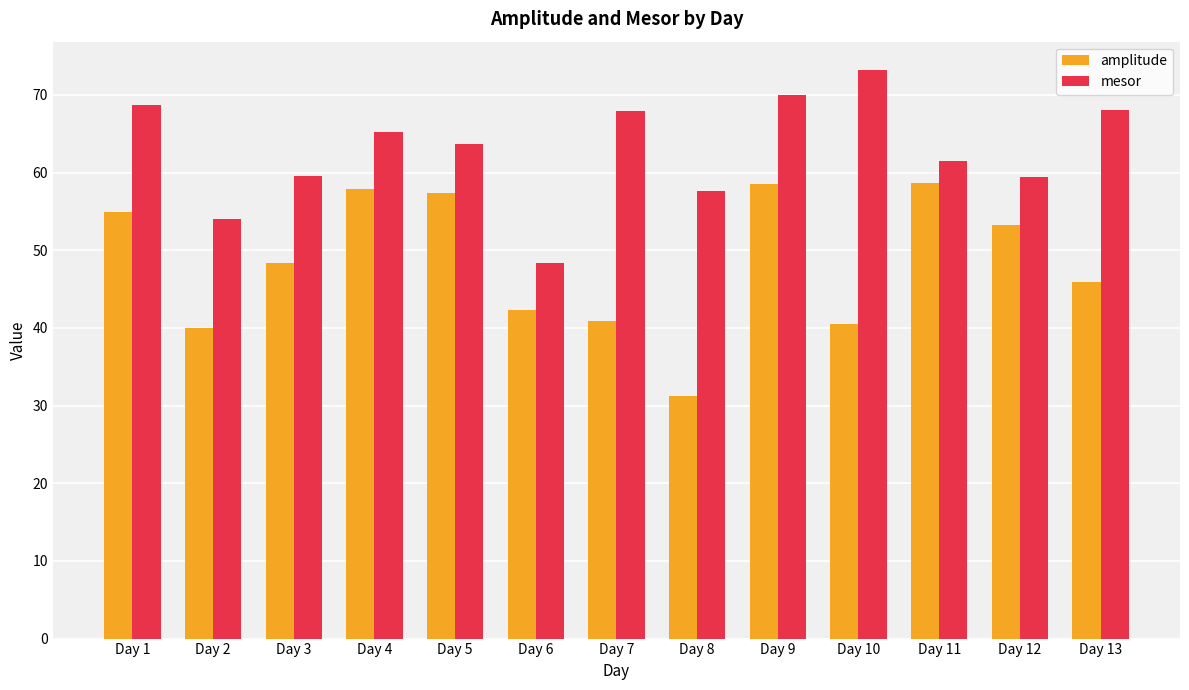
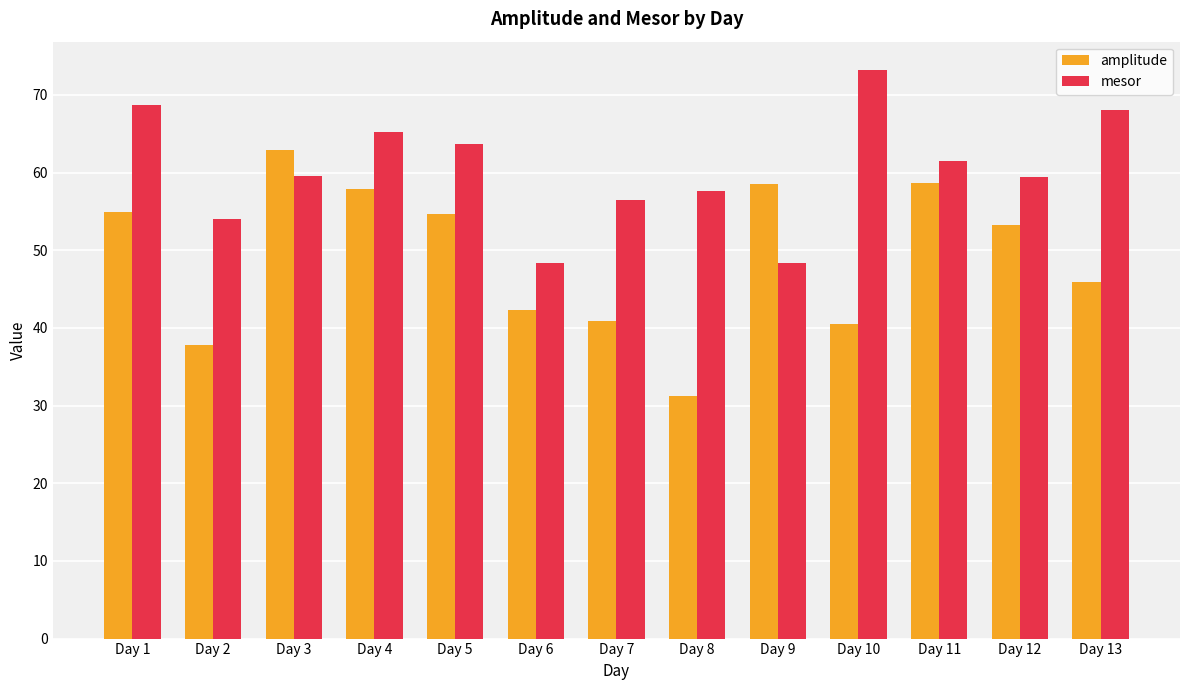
amplitude, Day 2: 40 -> 38
amplitude, Day 3: 48 -> 63
amplitude, Day 5: 57 -> 55
mesor, Day 7: 68 -> 56
mesor, Day 9: 70 -> 48
